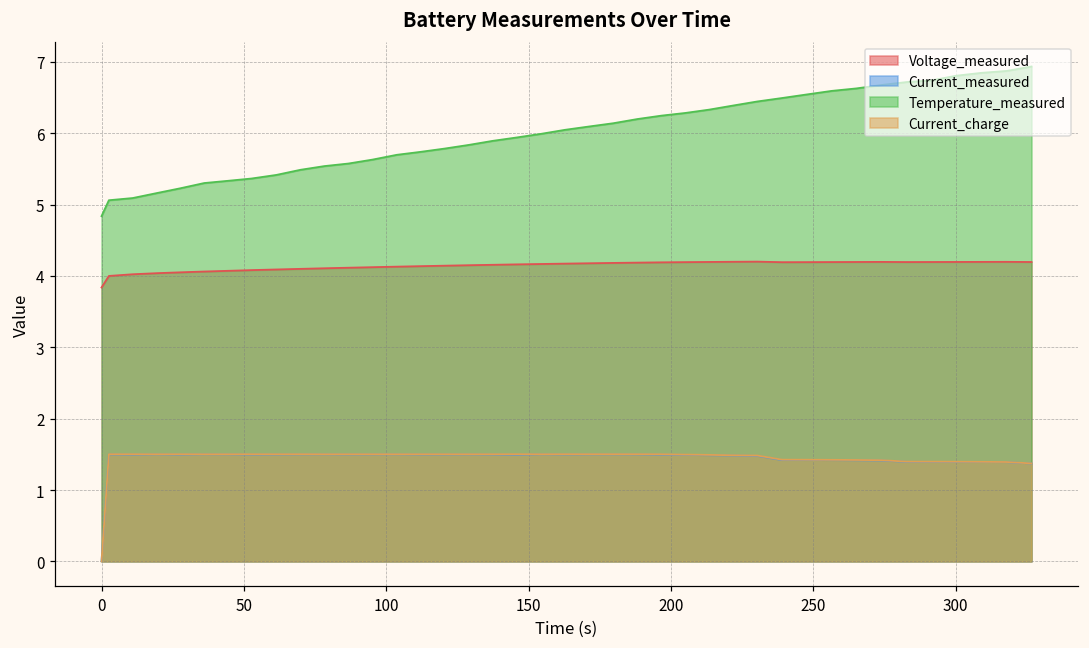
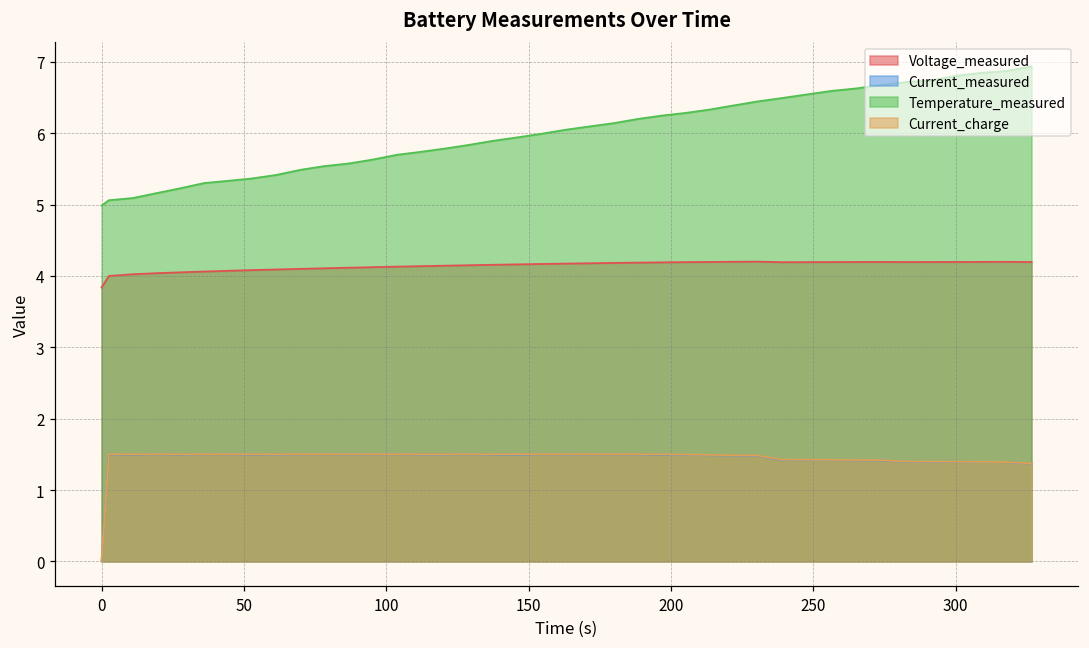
Temperature_measured, 0: 4.8 -> 5.0
